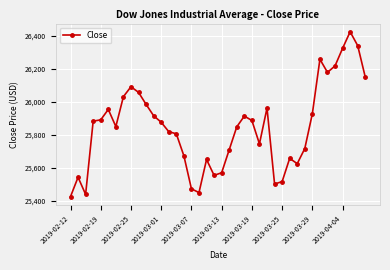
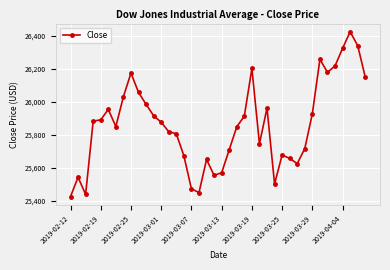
2019-02-25: 26,090 -> 26,170
2019-03-19: 25,890 -> 26,200
2019-03-25: 25,520 -> 25,680
